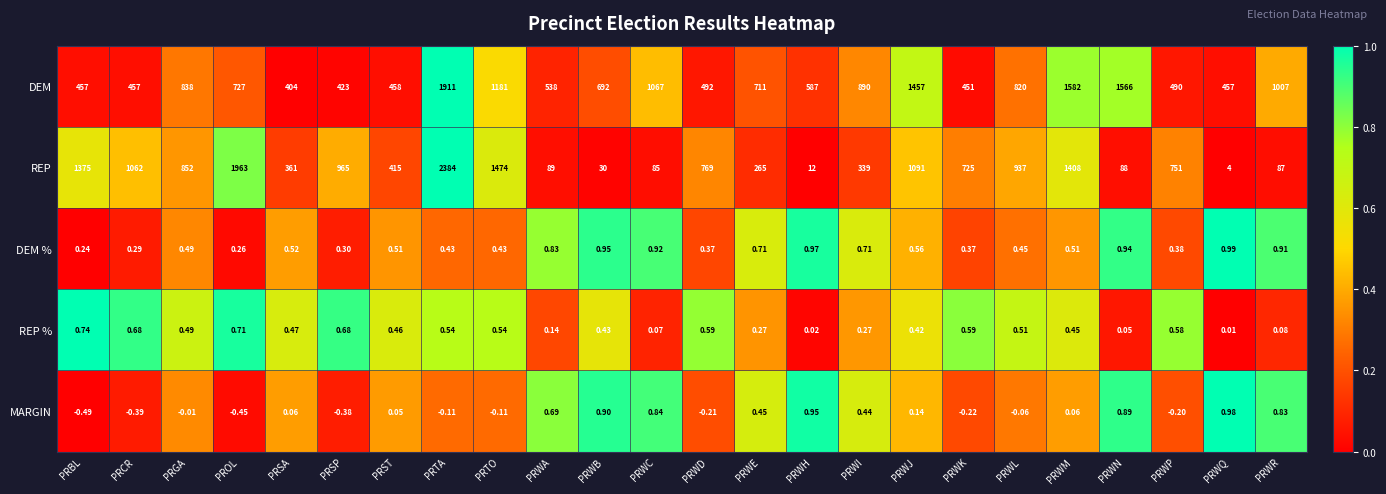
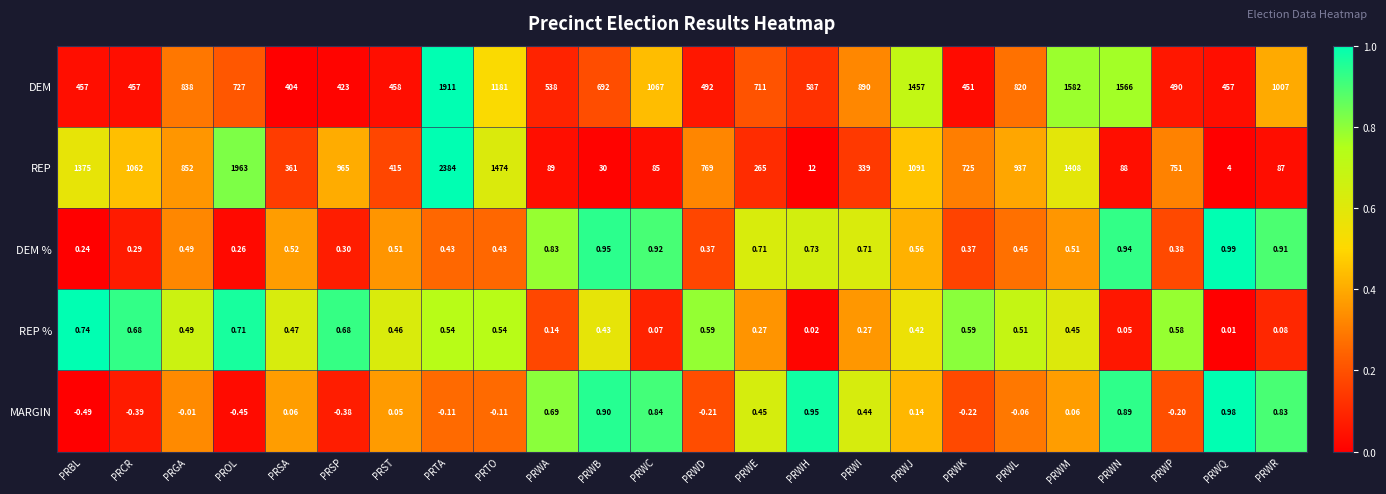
DEM %, PRWH: 0.97 -> 0.73
